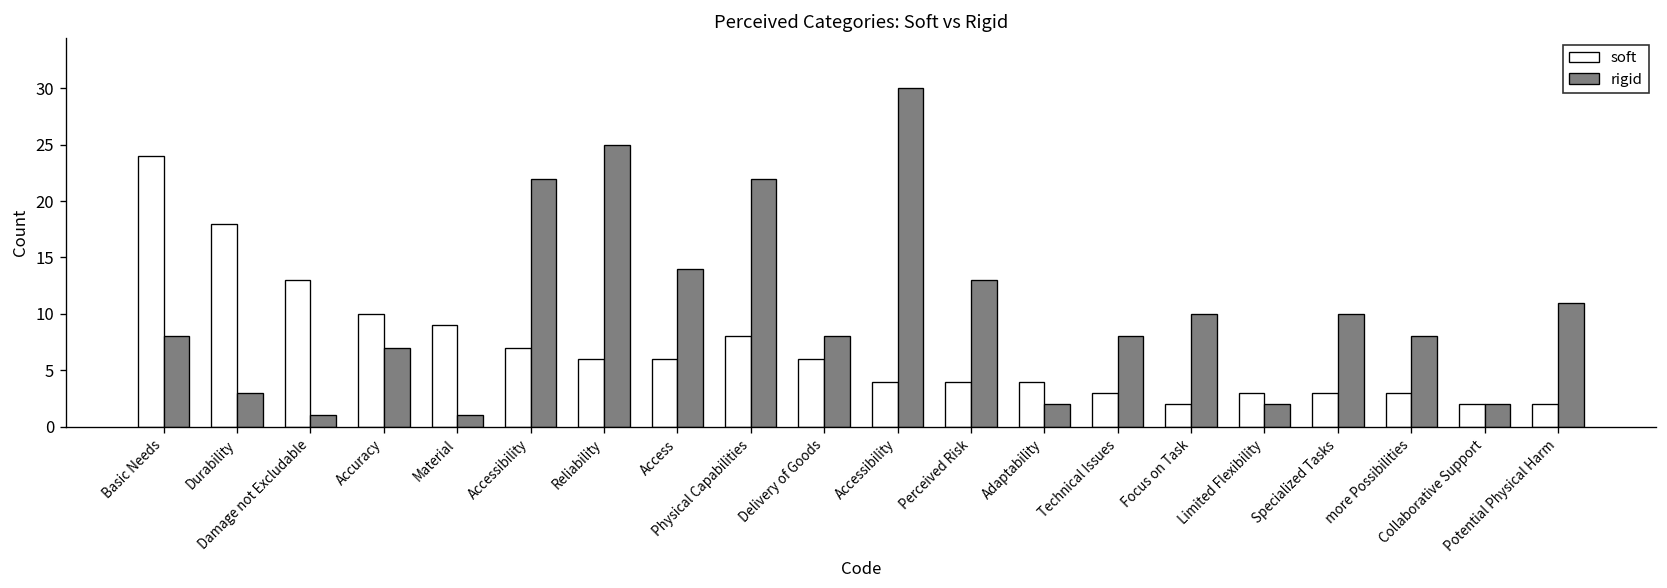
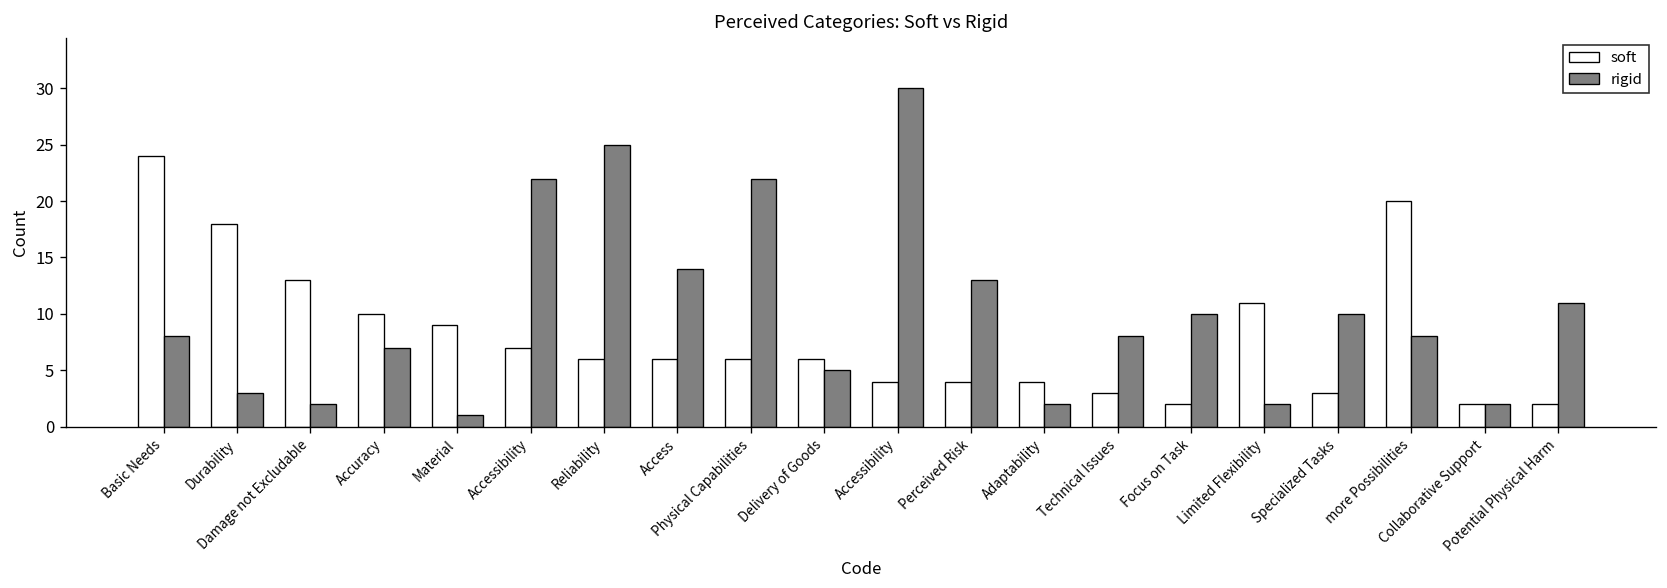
rigid, Damage not Excludable: 1 -> 2
soft, Physical Capabilities: 8 -> 6
rigid, Delivery of Goods: 8 -> 5
soft, Limited Flexibility: 3 -> 11
soft, more Possibilities: 3 -> 20
